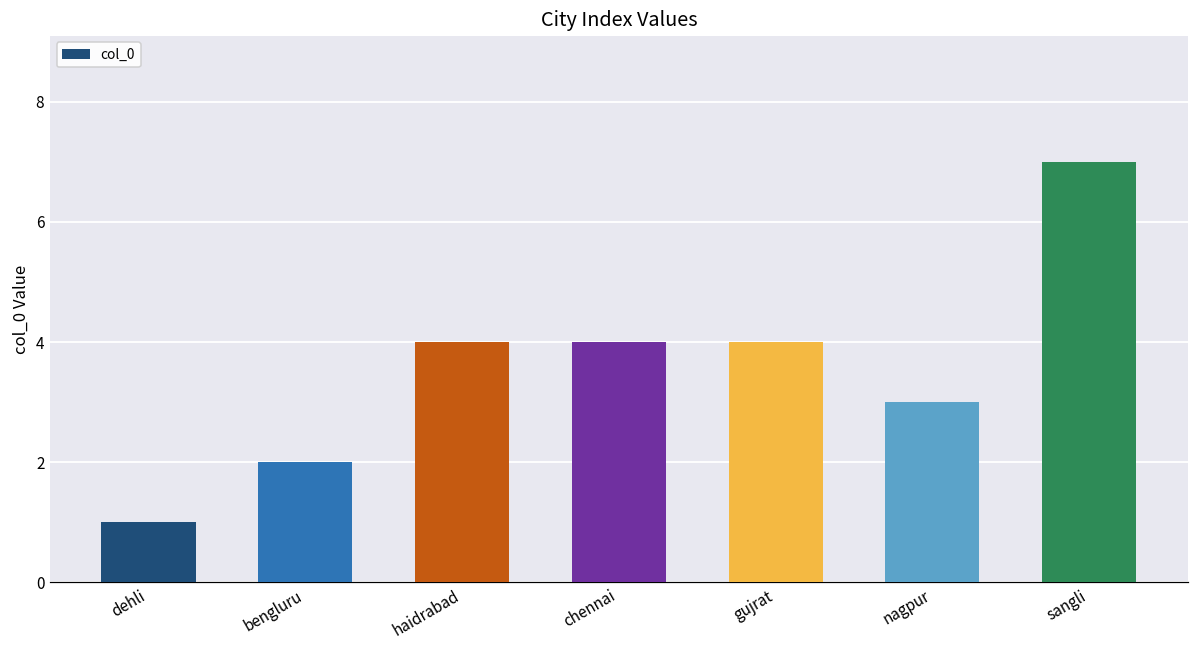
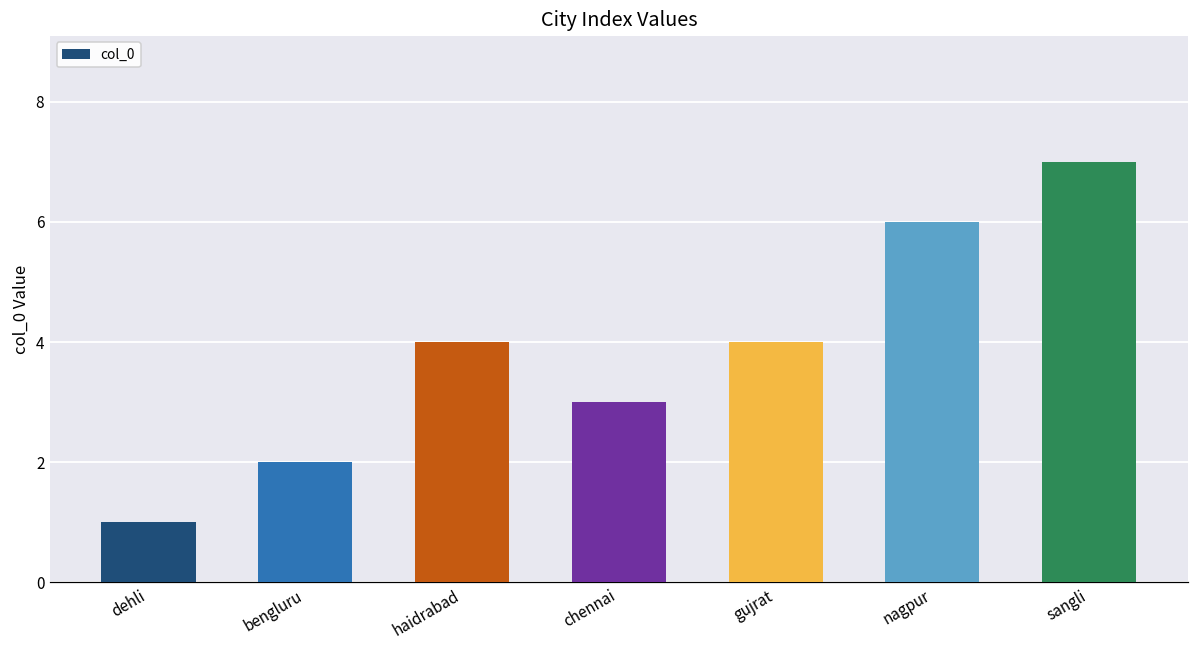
chennai: 4 -> 3
nagpur: 3 -> 6
